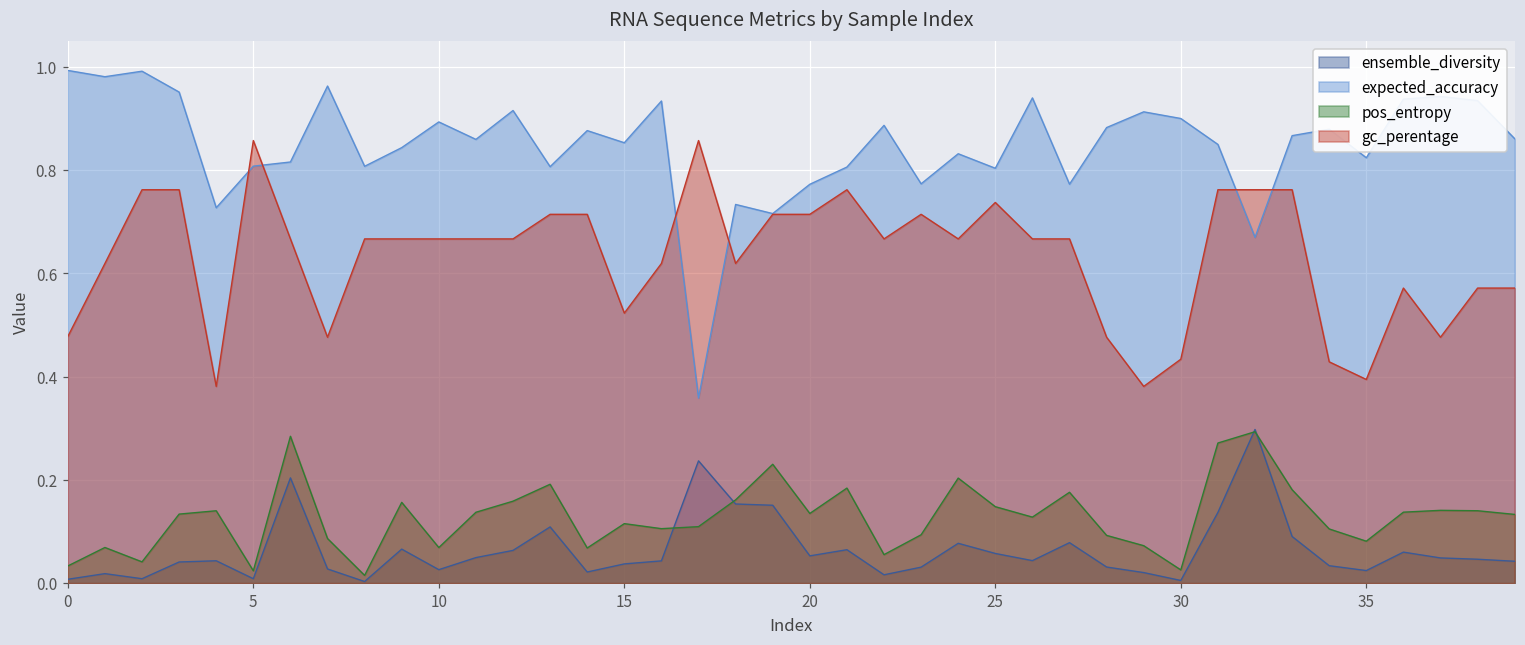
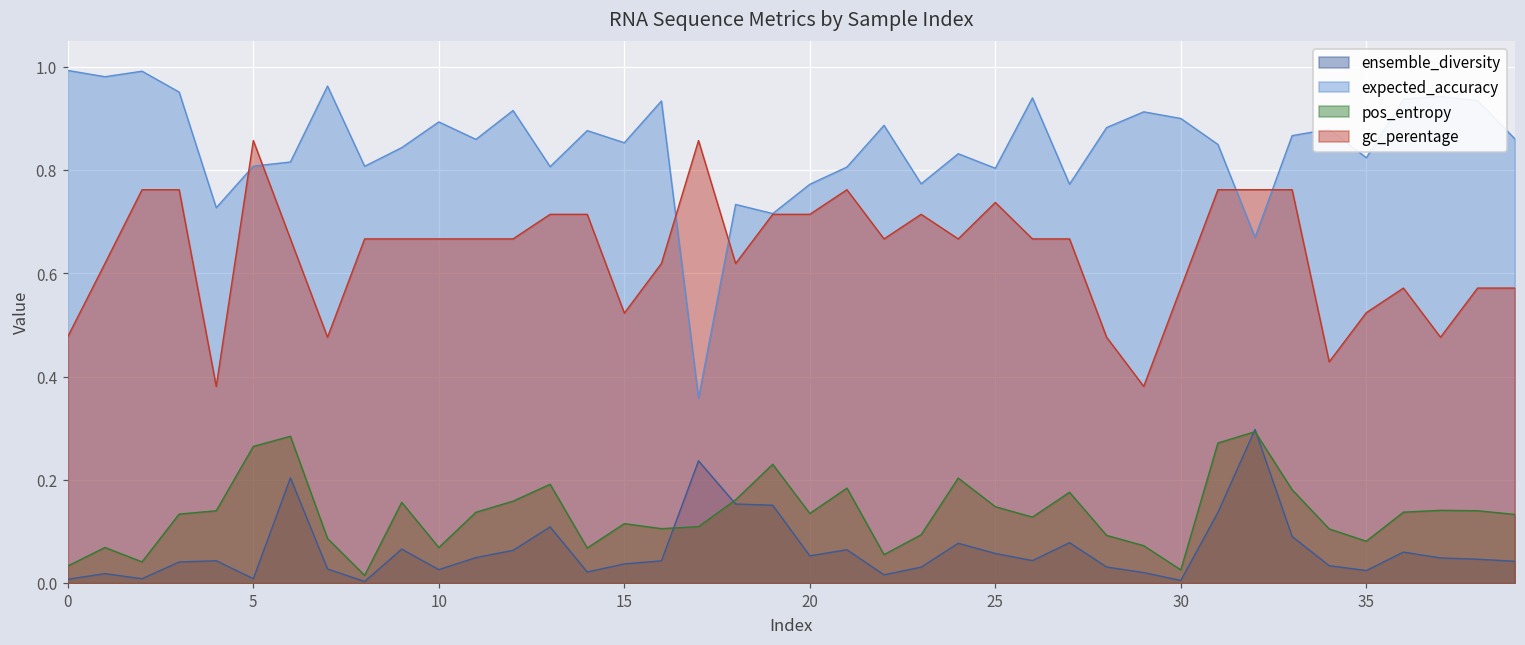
pos_entropy, 5: 0.02 -> 0.26
gc_perentage, 30: 0.43 -> 0.57
gc_perentage, 35: 0.39 -> 0.52
